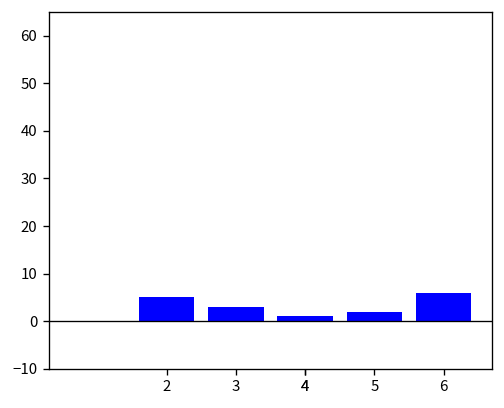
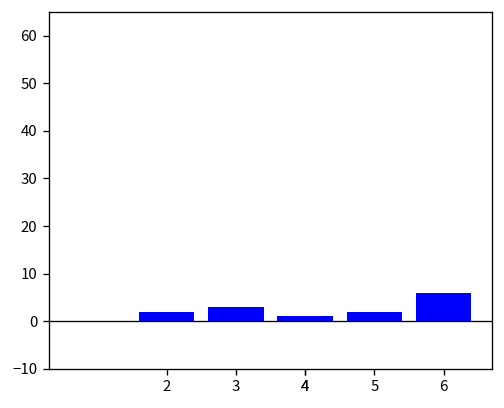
2: 5 -> 2
